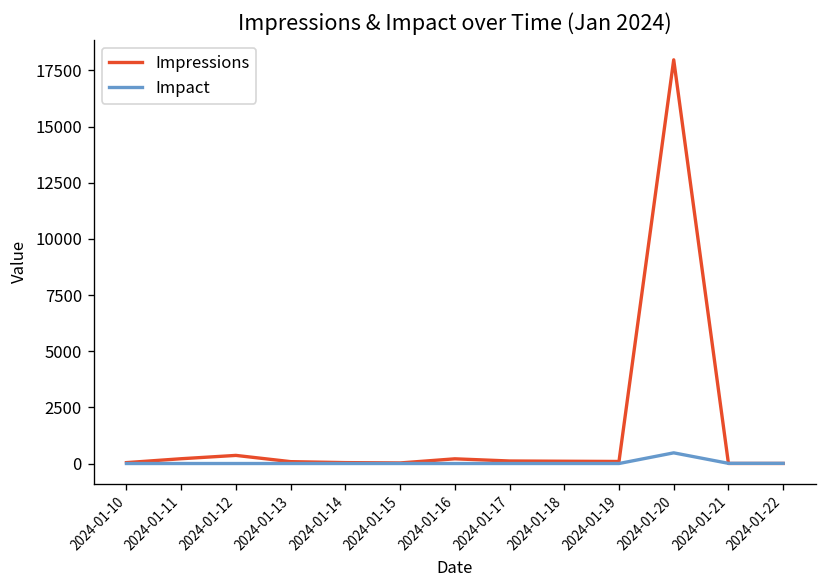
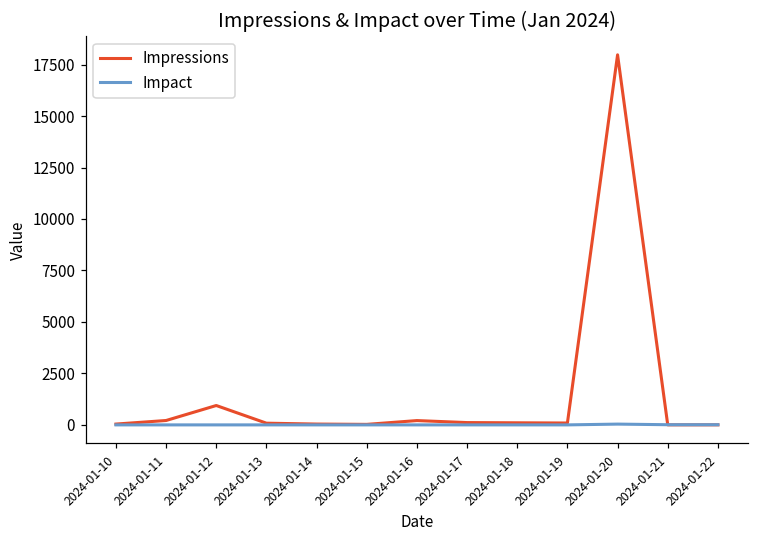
Impressions, 2024-01-12: 400 -> 900
Impact, 2024-01-20: 500 -> 0
